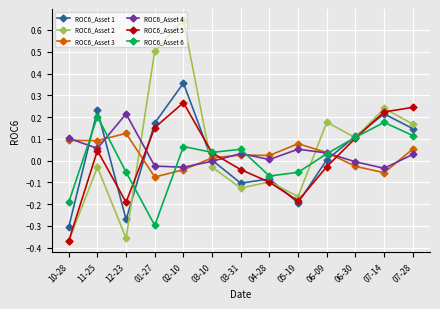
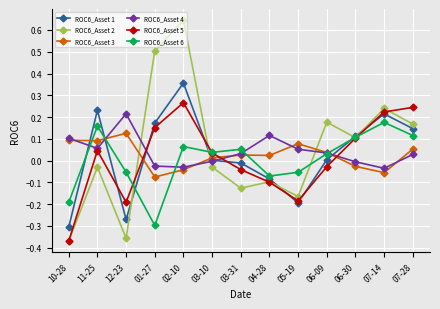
ROC6_Asset 6, 11-25: 0.20 -> 0.16
ROC6_Asset 1, 03-31: -0.10 -> -0.01
ROC6_Asset 4, 04-28: 0.01 -> 0.12
